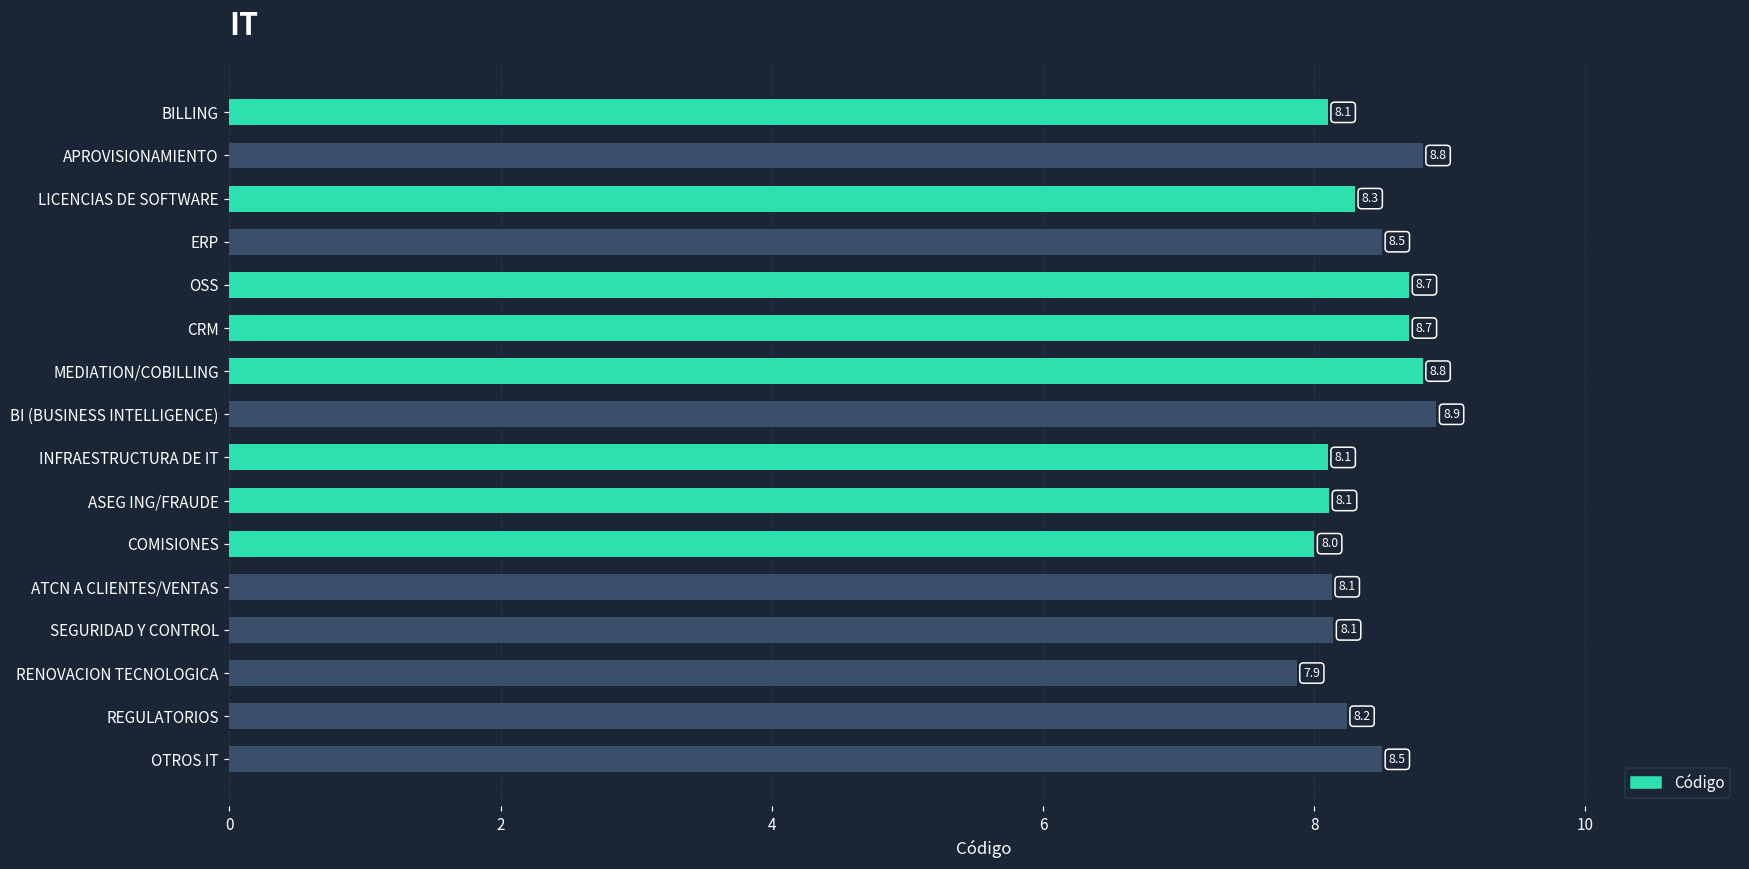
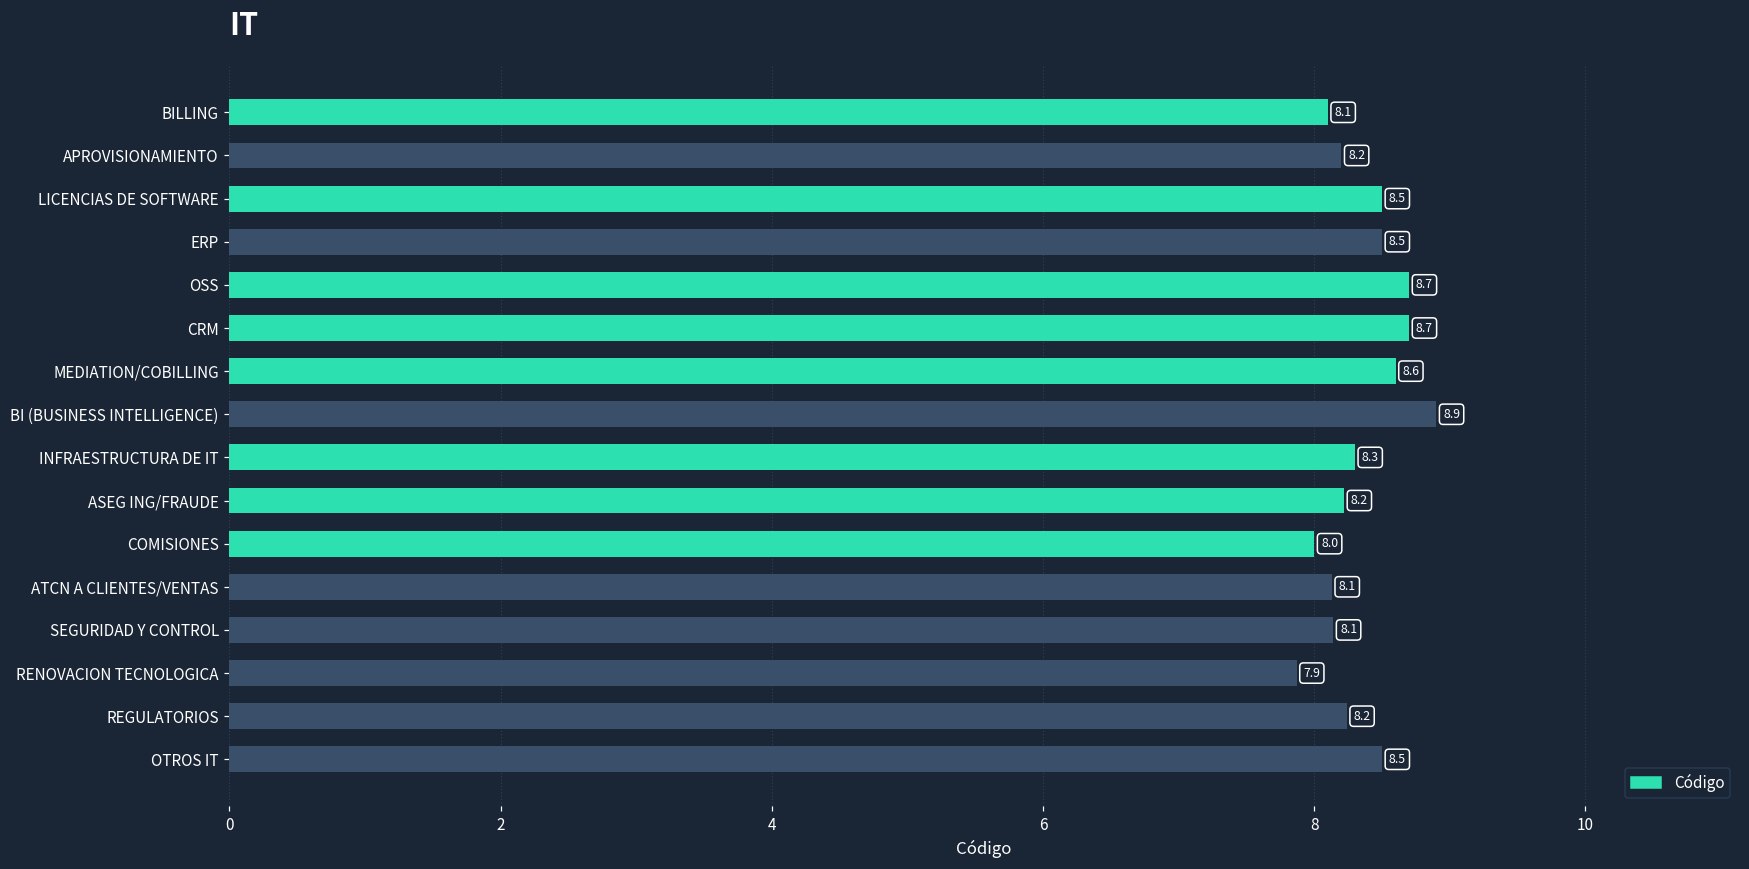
APROVISIONAMIENTO: 8.8 -> 8.2
LICENCIAS DE SOFTWARE: 8.3 -> 8.5
MEDIATION/COBILLING: 8.8 -> 8.6
INFRAESTRUCTURA DE IT: 8.1 -> 8.3
ASEG ING/FRAUDE: 8.1 -> 8.2
